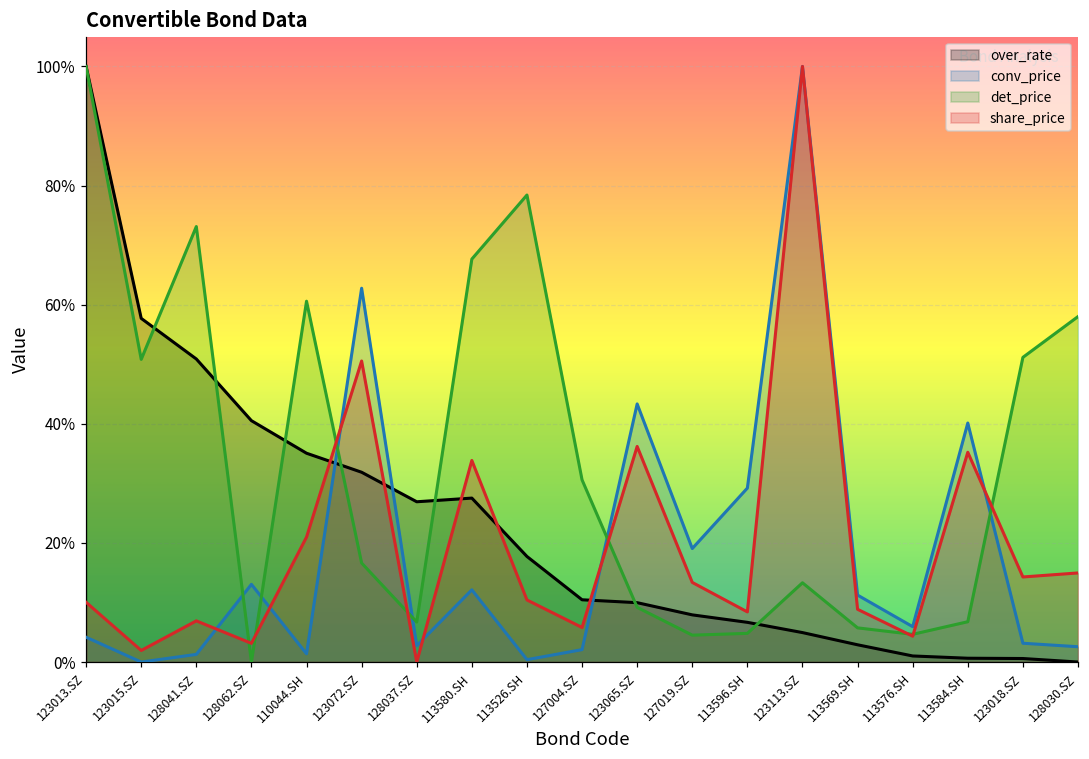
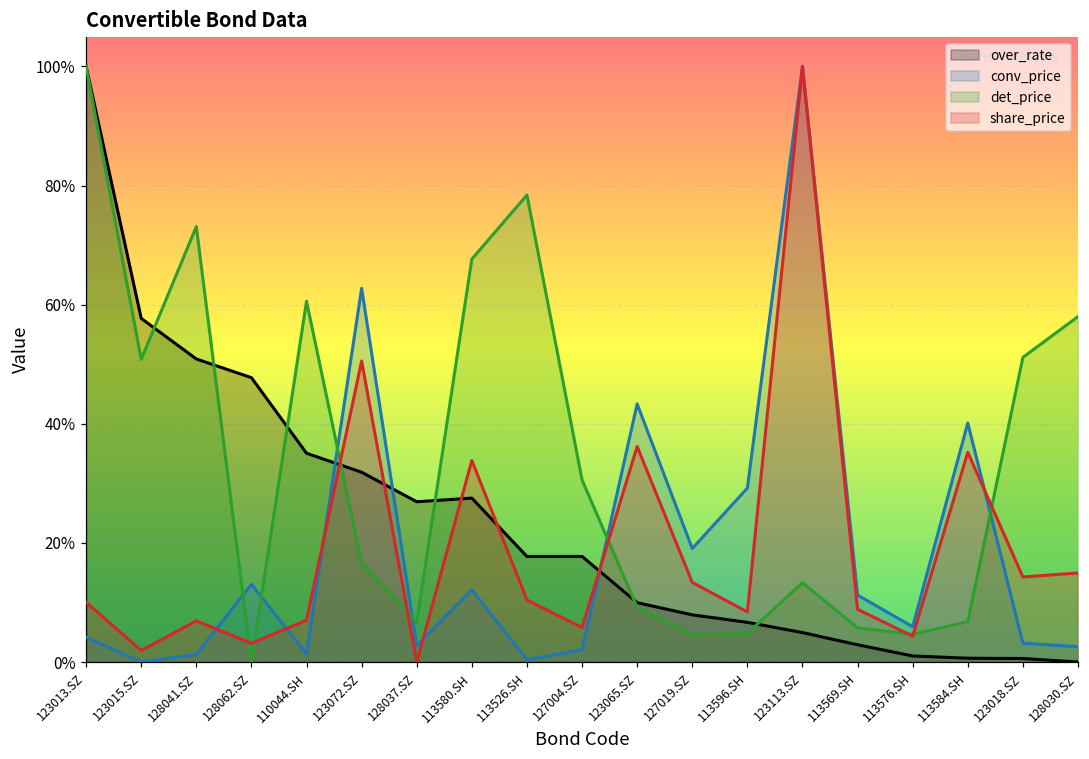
over_rate, 128062.SZ: 41% -> 48%
share_price, 110044.SH: 21% -> 7%
over_rate, 127004.SZ: 10% -> 18%
